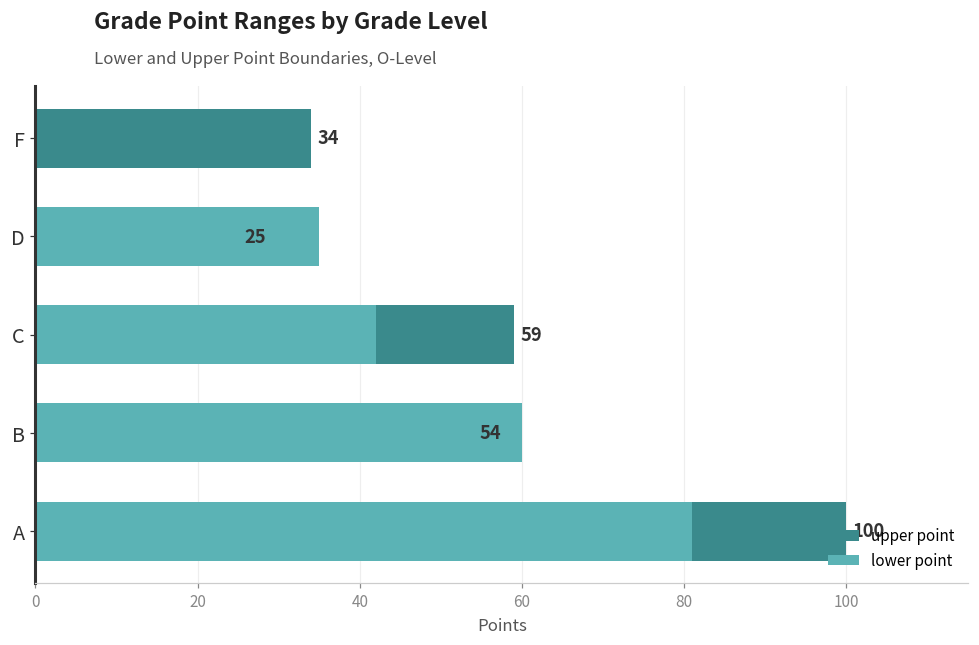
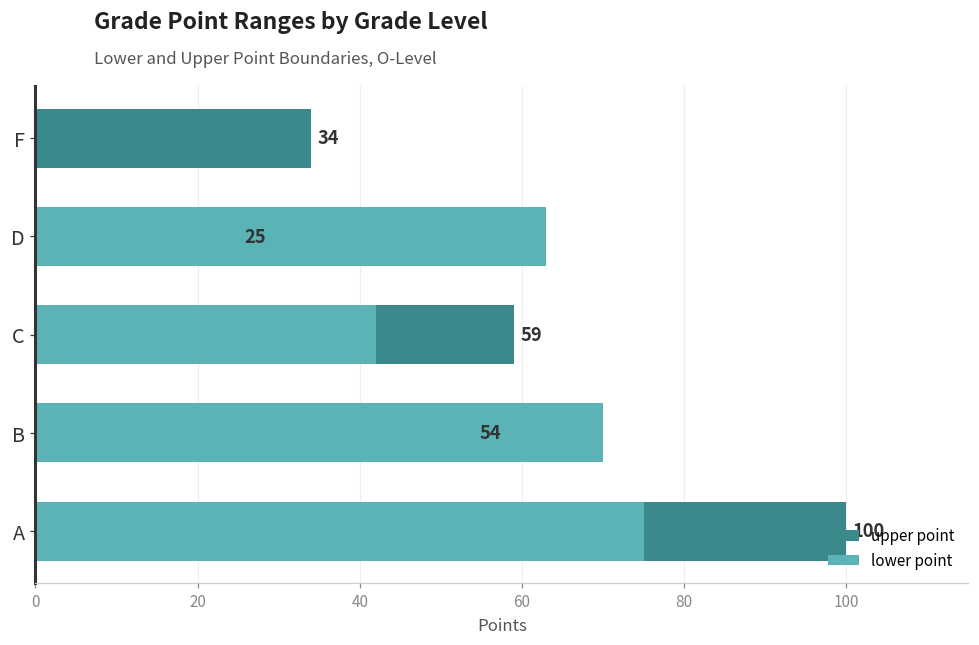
lower point, D: 35 -> 63
lower point, B: 60 -> 70
lower point, A: 81 -> 75
